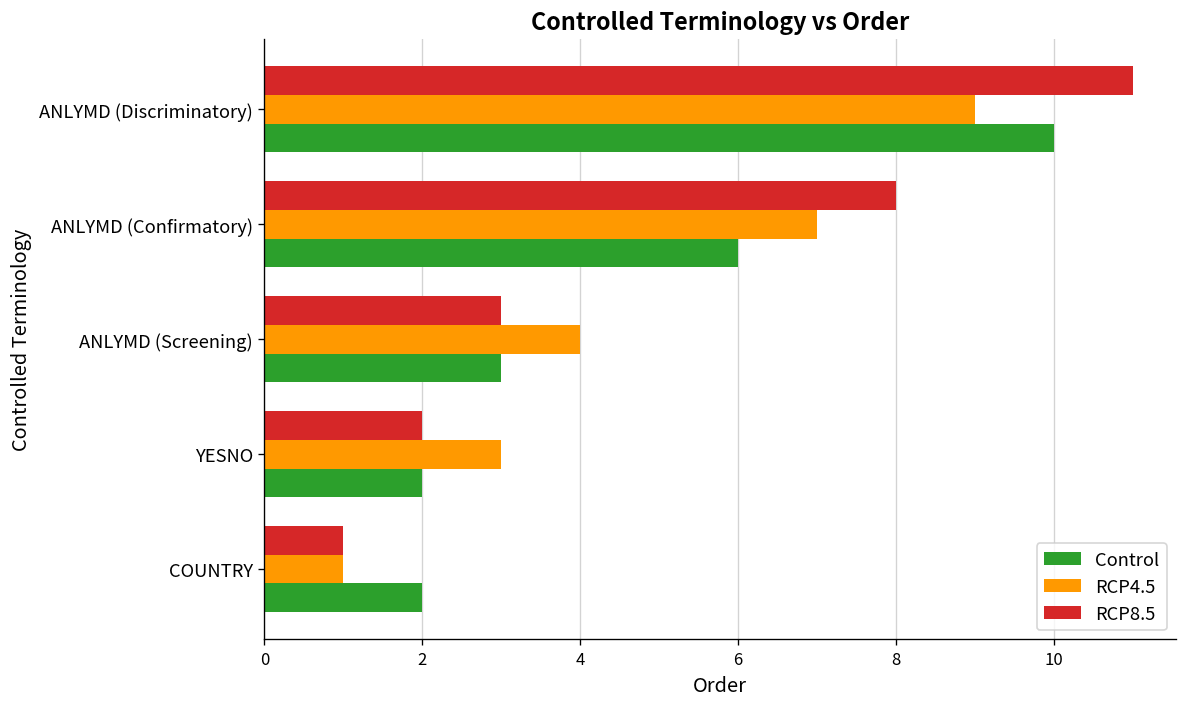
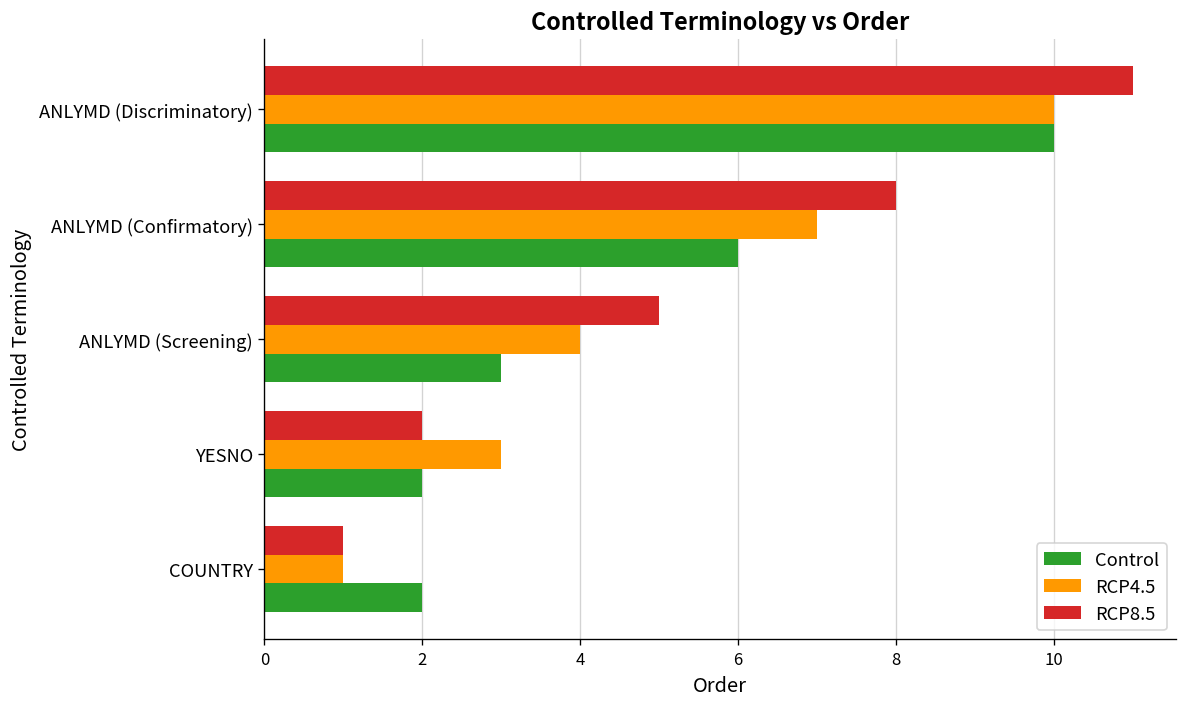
RCP4.5, ANLYMD (Discriminatory): 9 -> 10
RCP8.5, ANLYMD (Screening): 3 -> 5
